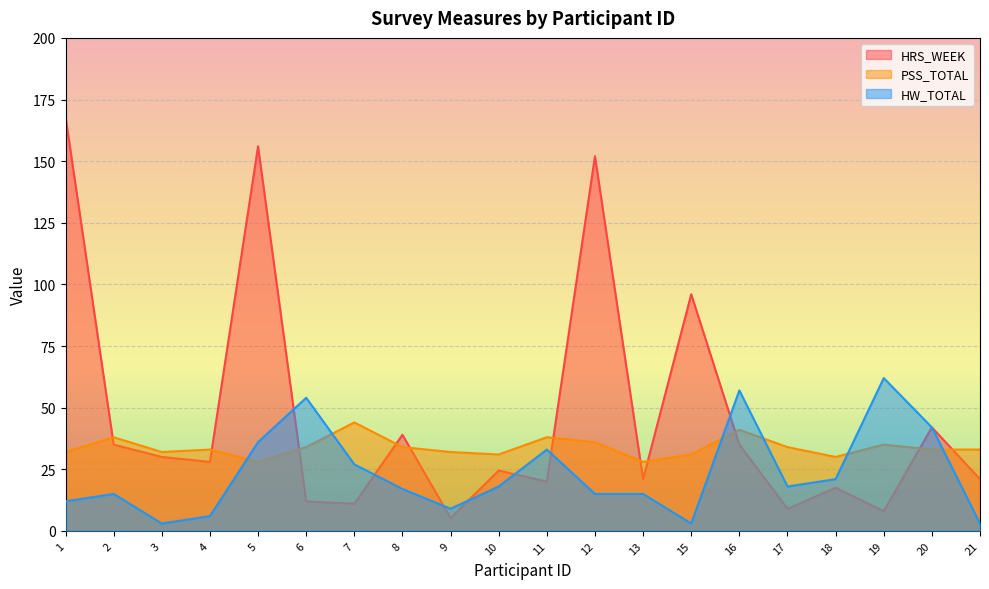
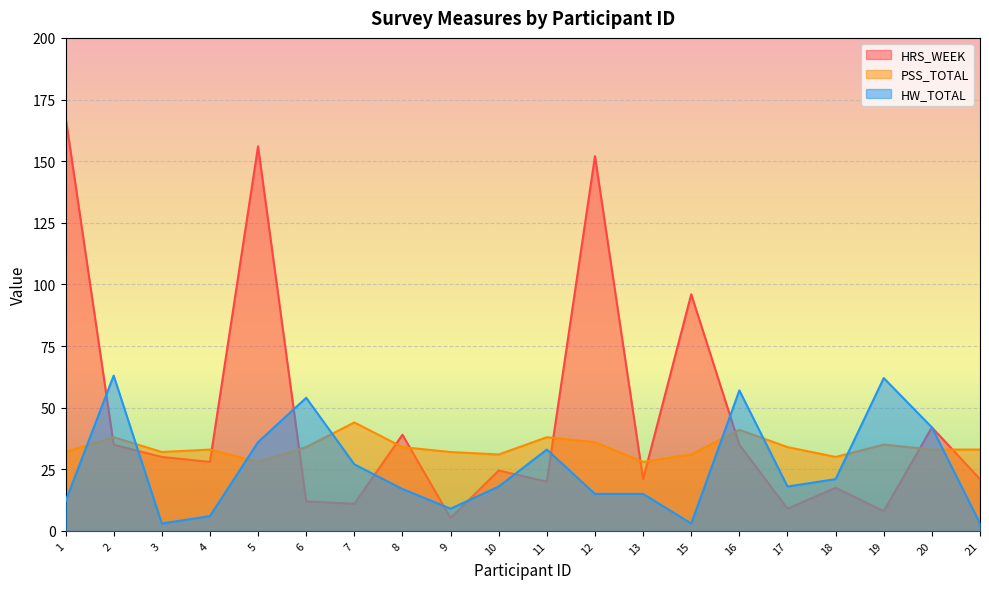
HW_TOTAL, 2: 15 -> 63
